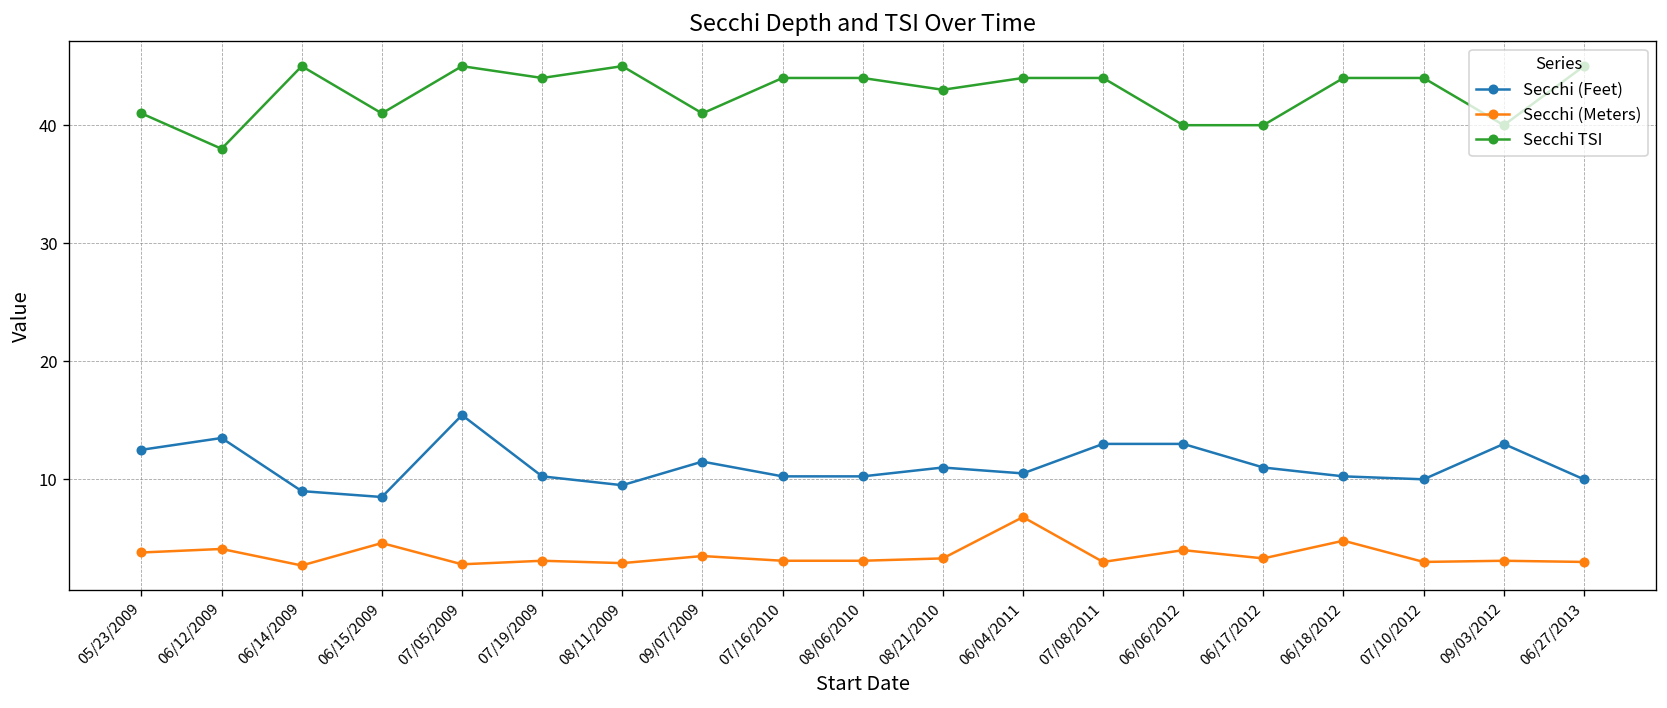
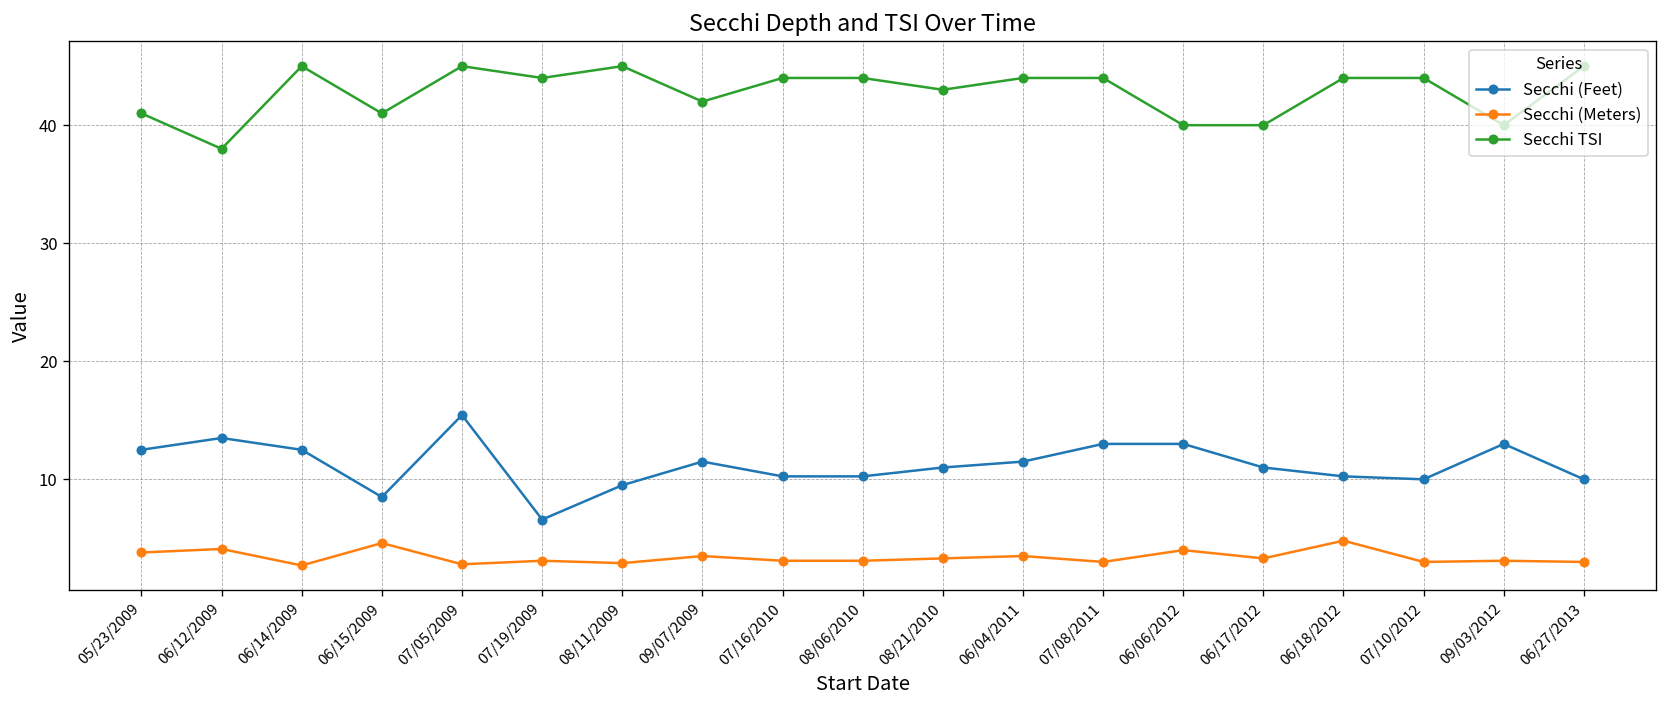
Secchi (Feet), 06/14/2009: 9 -> 13
Secchi (Feet), 07/19/2009: 10 -> 7
Secchi TSI, 09/07/2009: 41 -> 42
Secchi (Feet), 06/04/2011: 11 -> 12
Secchi (Meters), 06/04/2011: 7 -> 4
